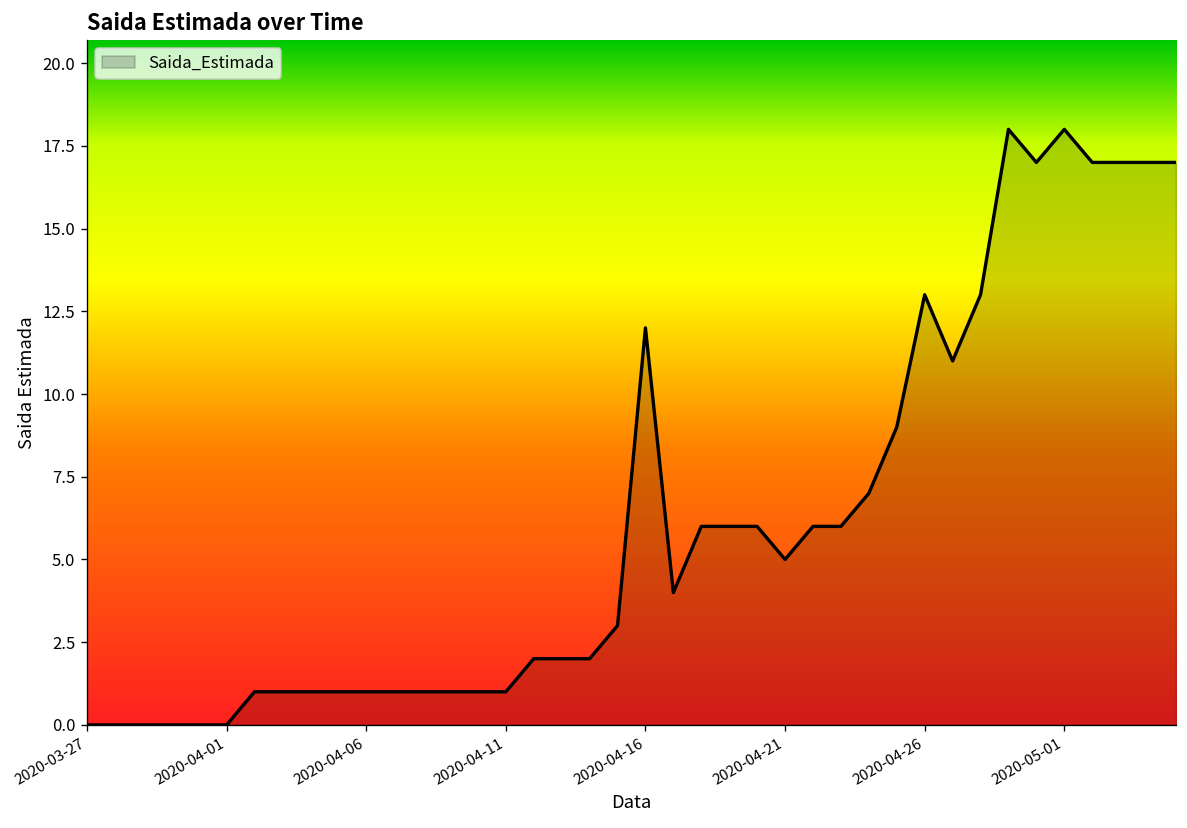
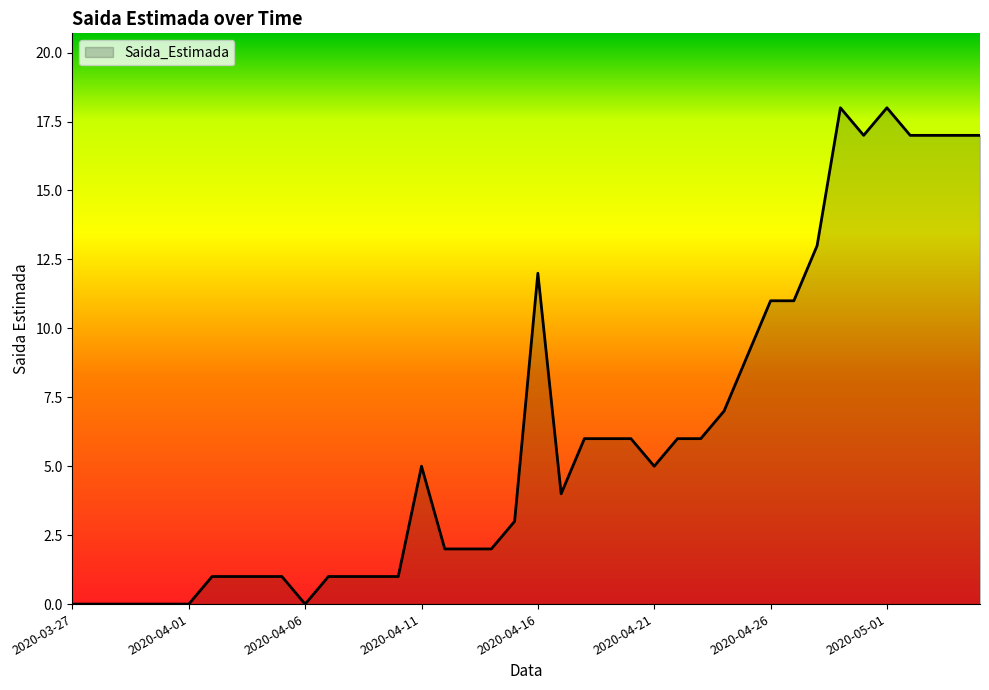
2020-04-06: 1 -> 0
2020-04-11: 1 -> 5
2020-04-26: 13 -> 11
